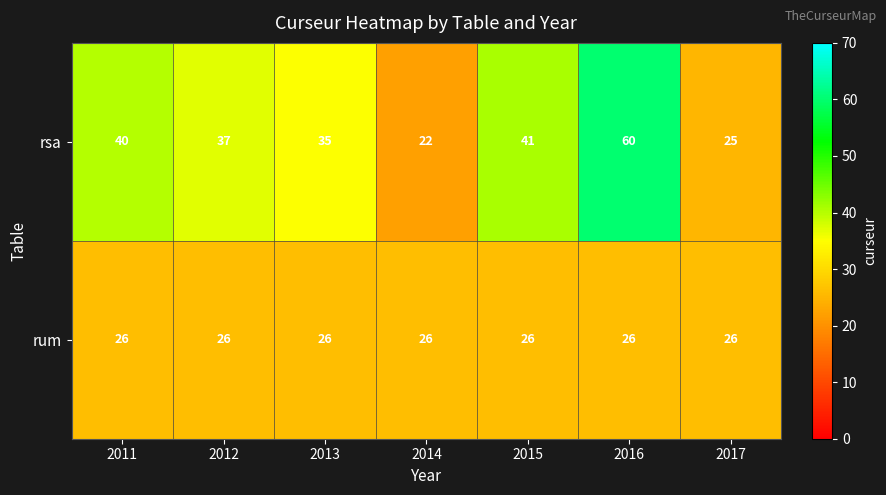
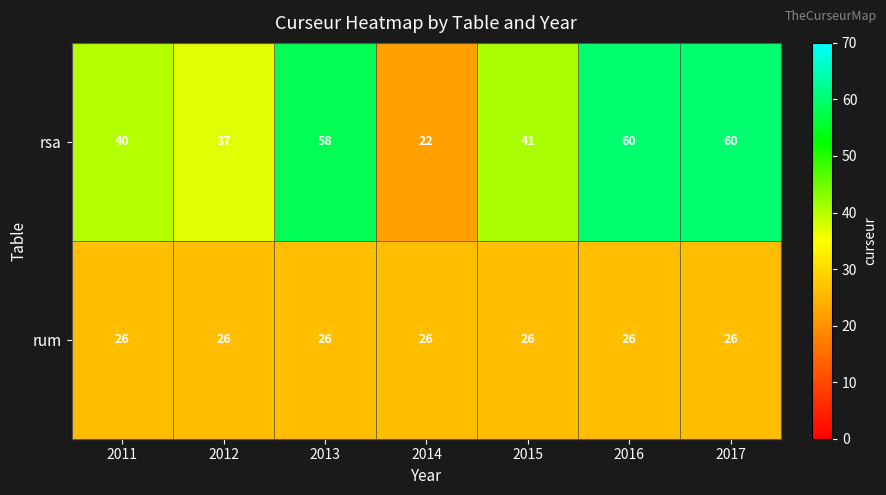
rsa, 2013: 35 -> 58
rsa, 2017: 25 -> 60
